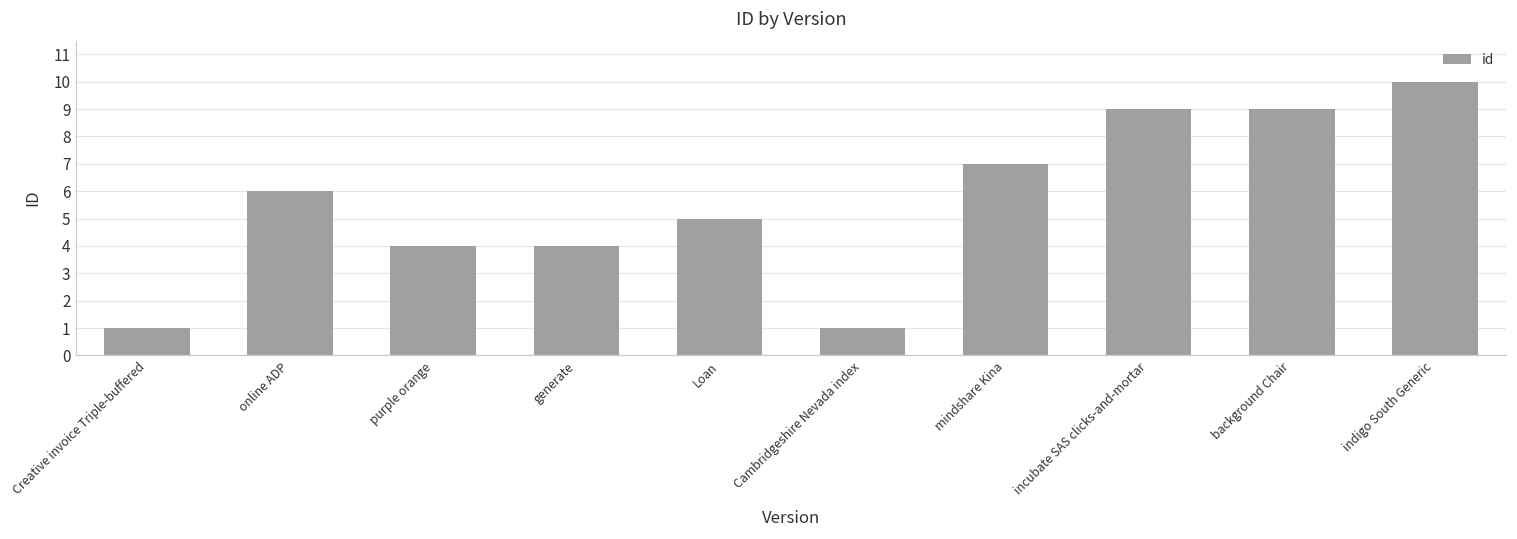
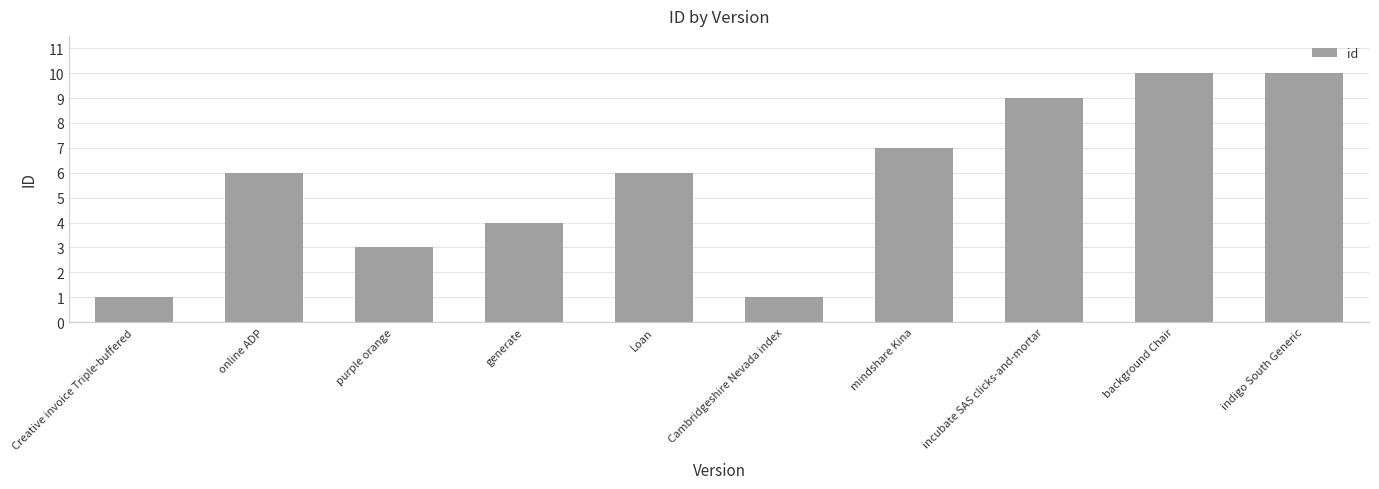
purple orange: 4 -> 3
Loan: 5 -> 6
background Chair: 9 -> 10
